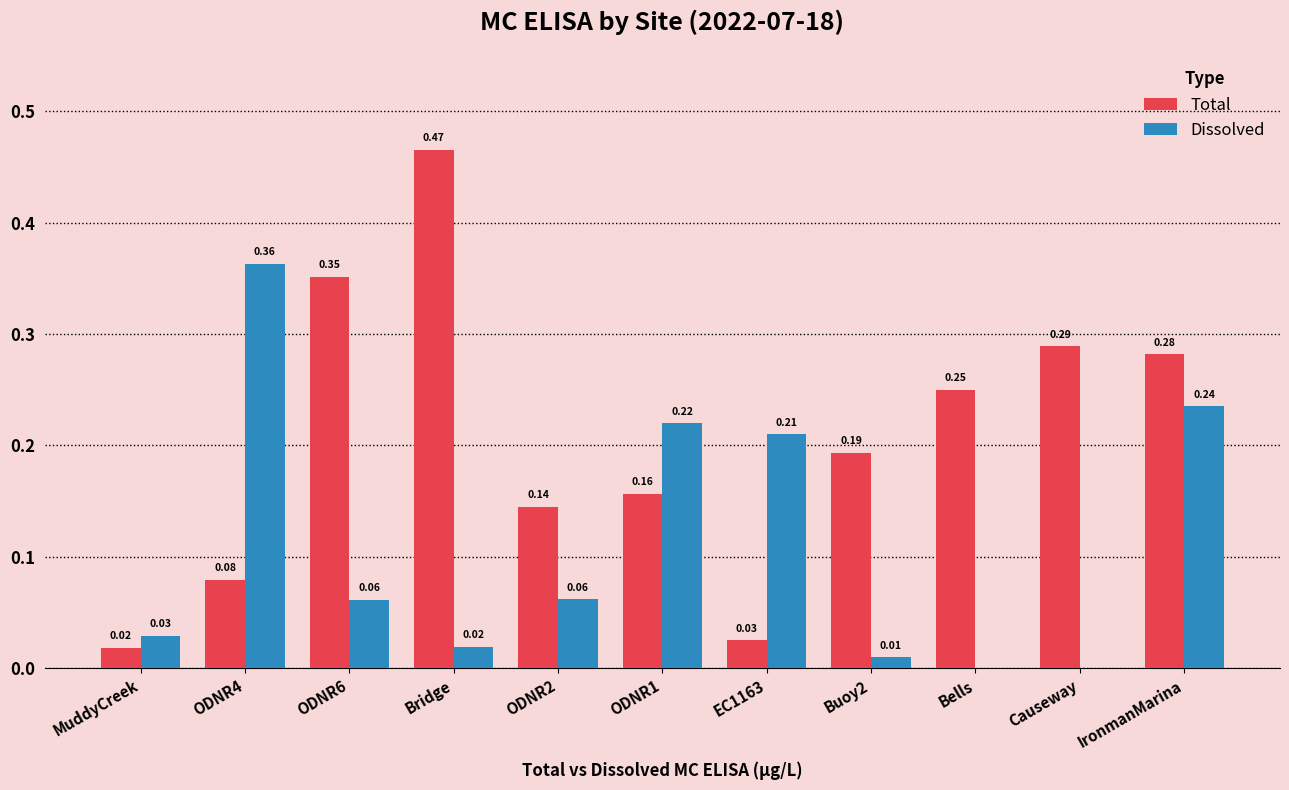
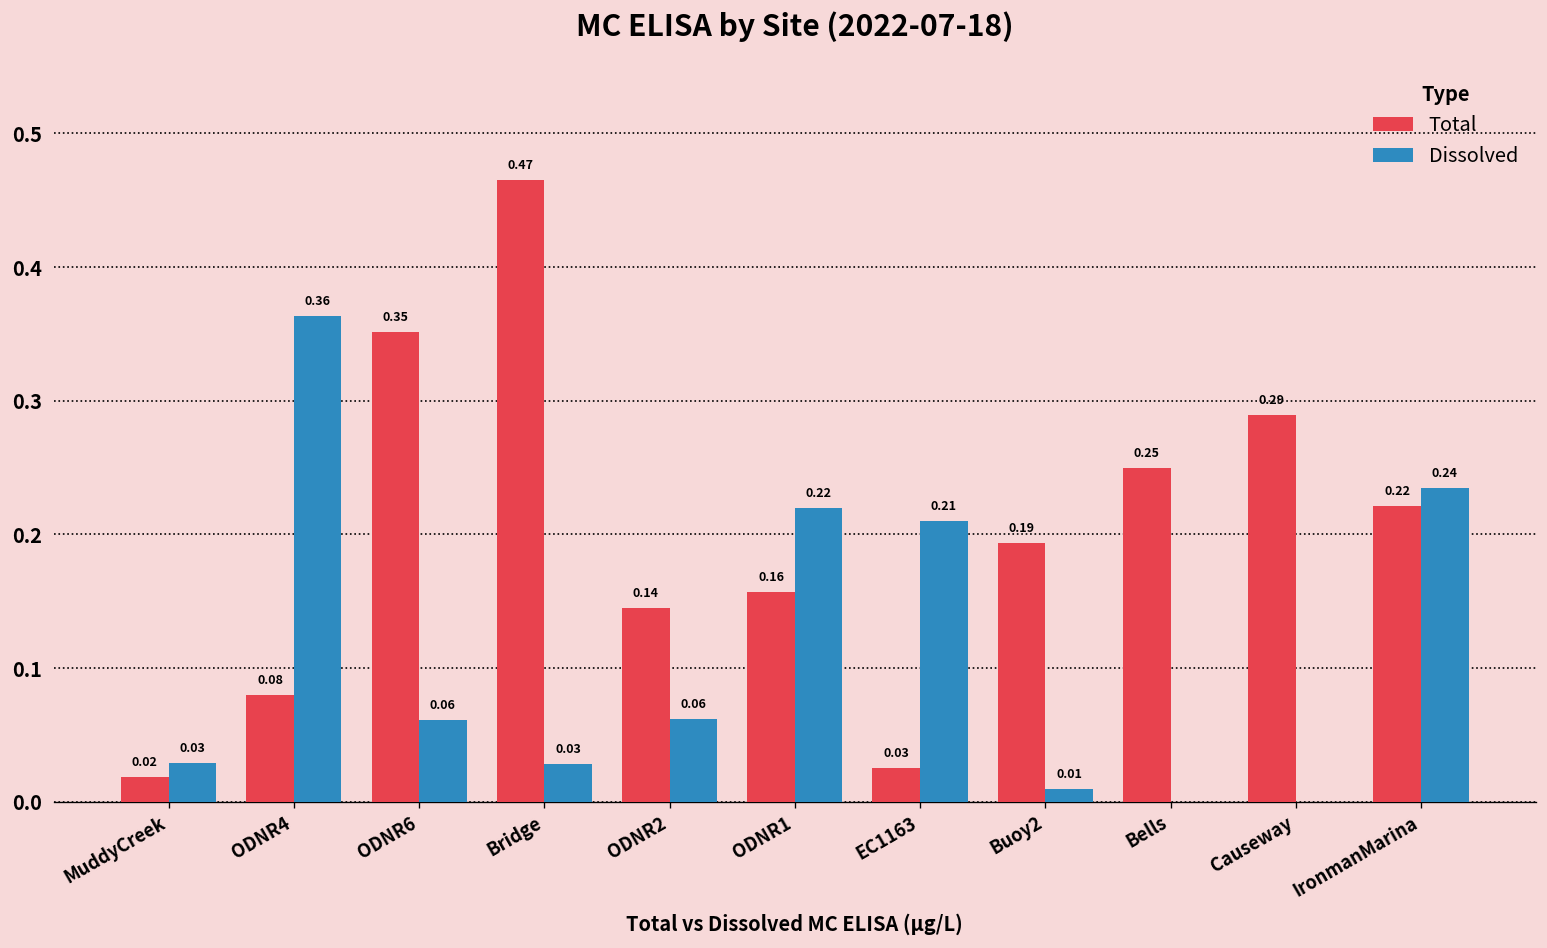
Dissolved, Bridge: 0.02 -> 0.03
Total, IronmanMarina: 0.28 -> 0.22
